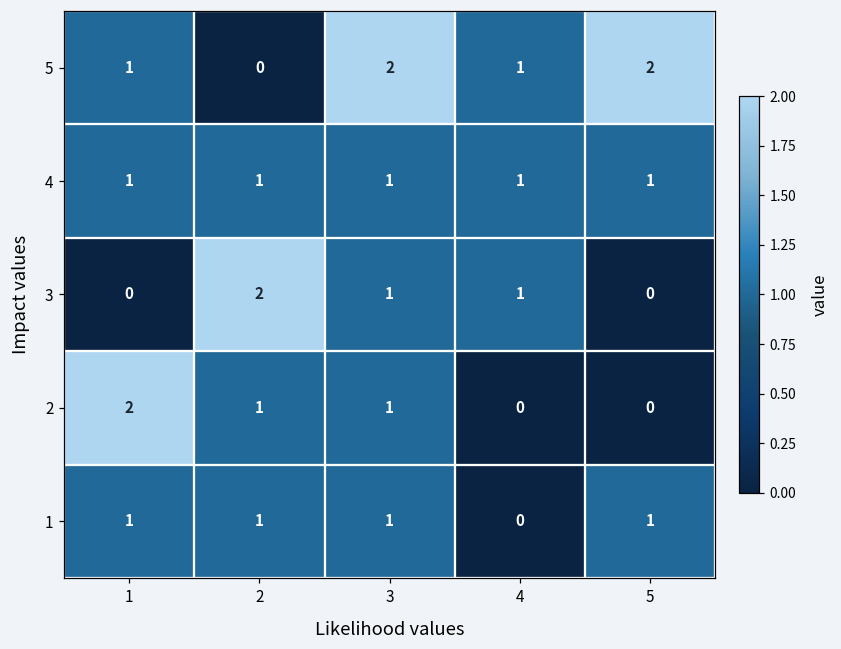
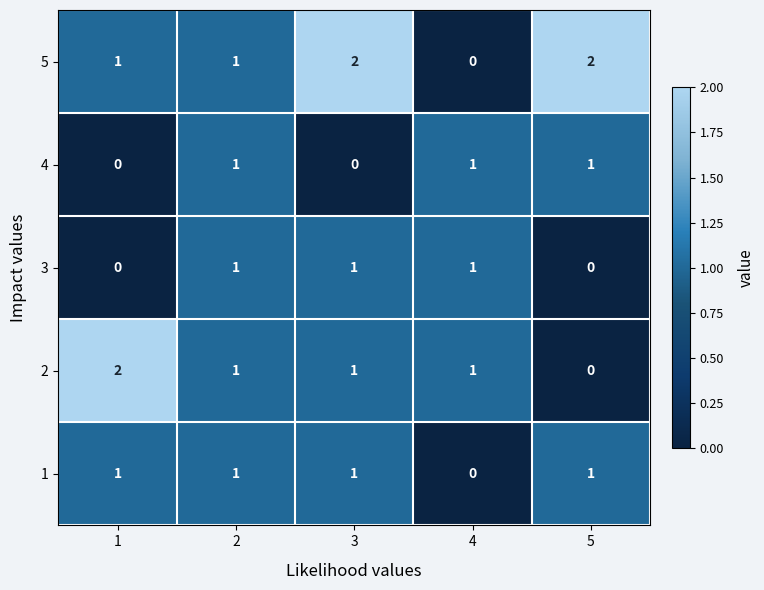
5, 2: 0 -> 1
5, 4: 1 -> 0
4, 1: 1 -> 0
4, 3: 1 -> 0
3, 2: 2 -> 1
2, 4: 0 -> 1
